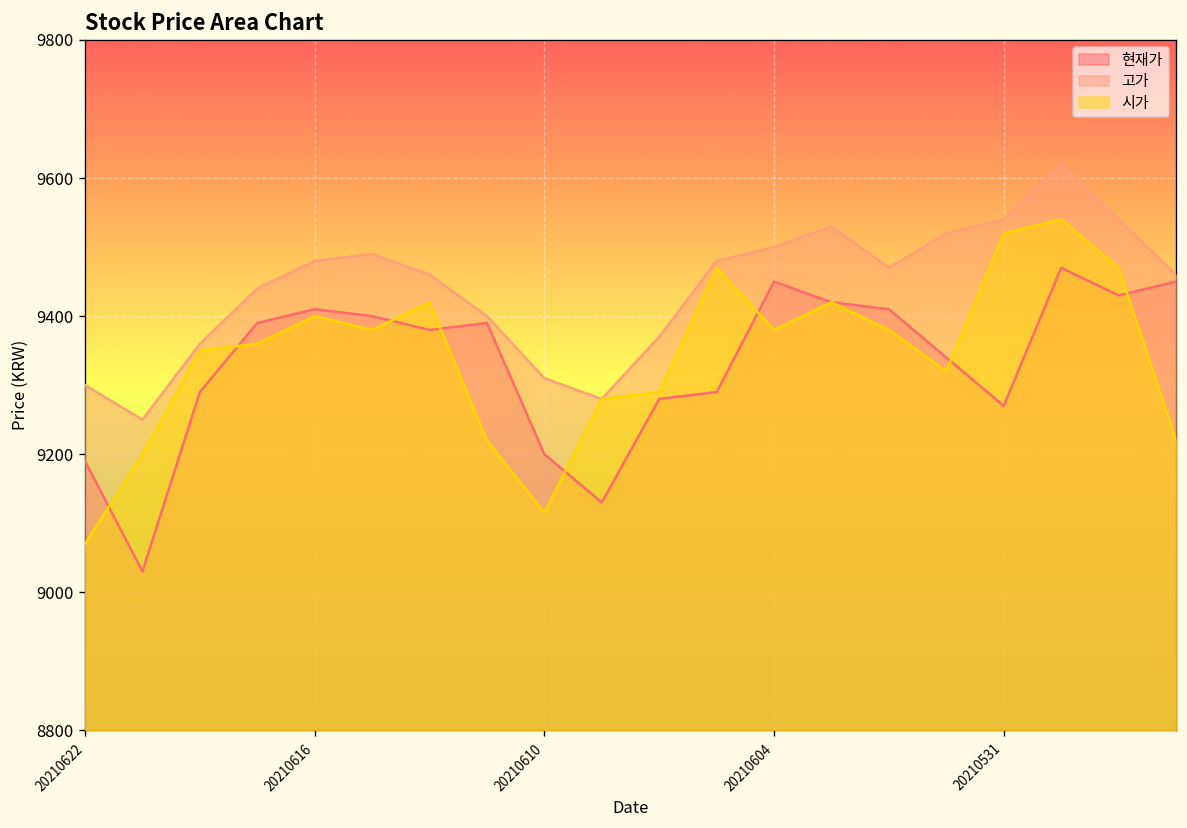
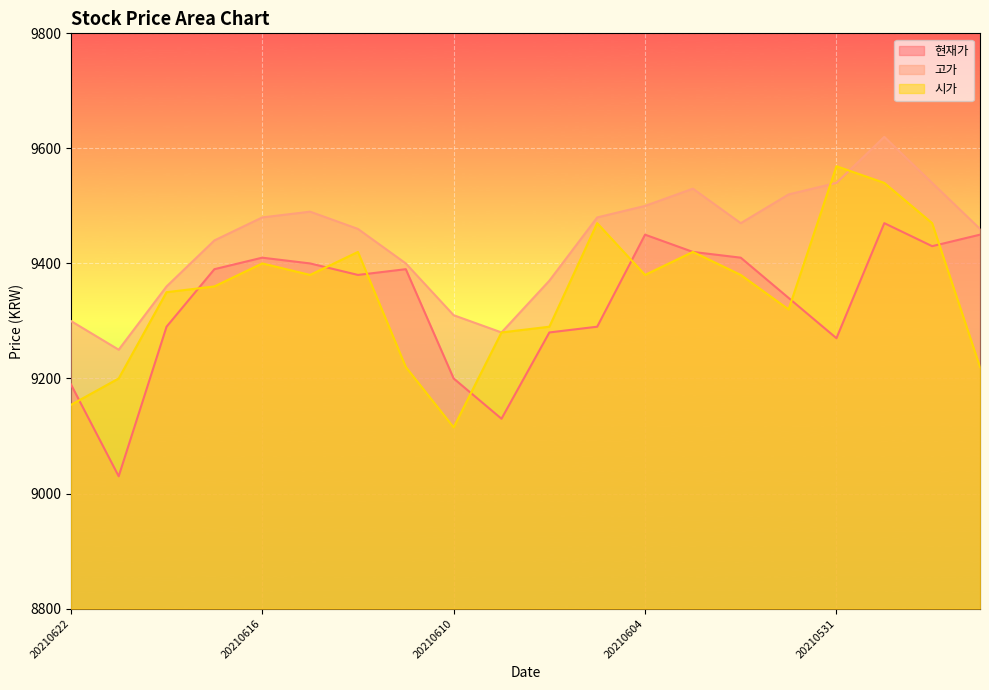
시가, 20210622: 9070 -> 9150
시가, 20210531: 9520 -> 9570
